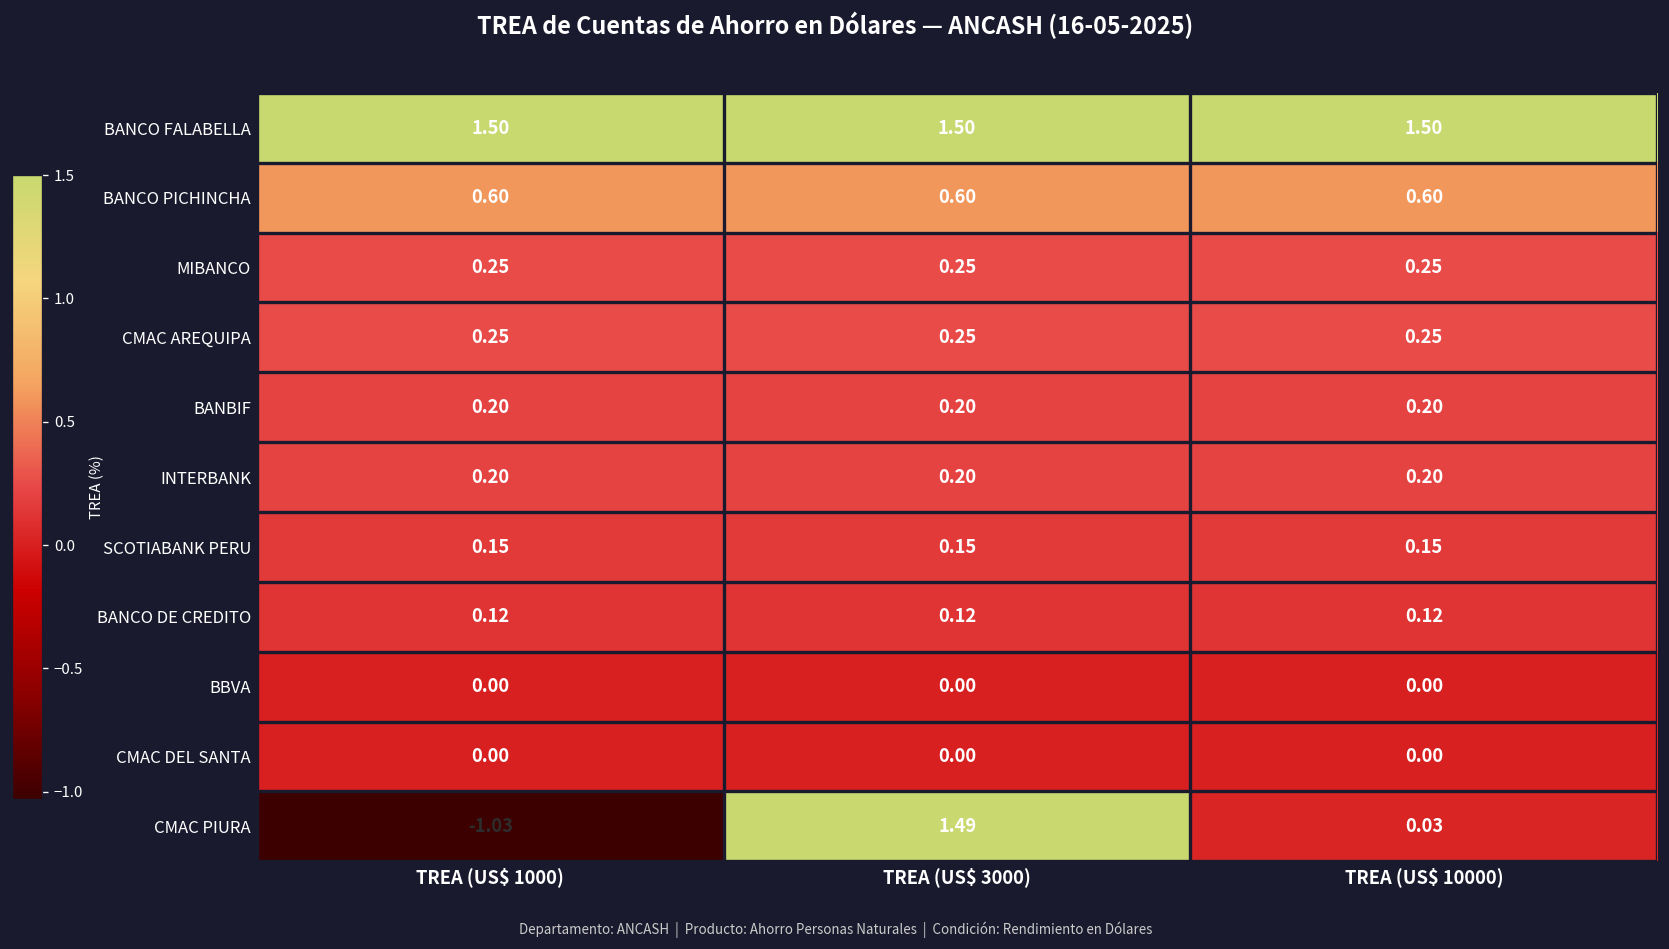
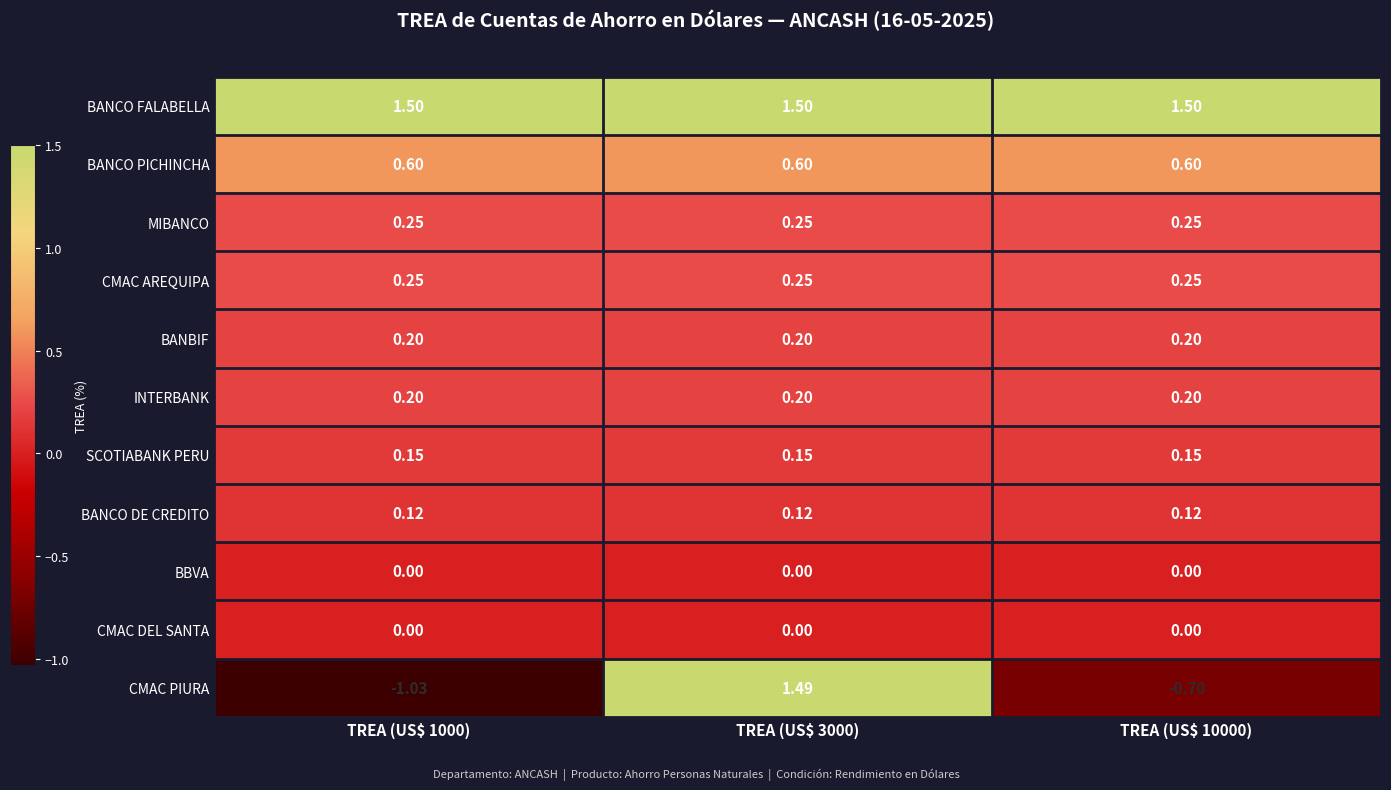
CMAC PIURA, TREA (US$ 10000): 0.03 -> -0.70
